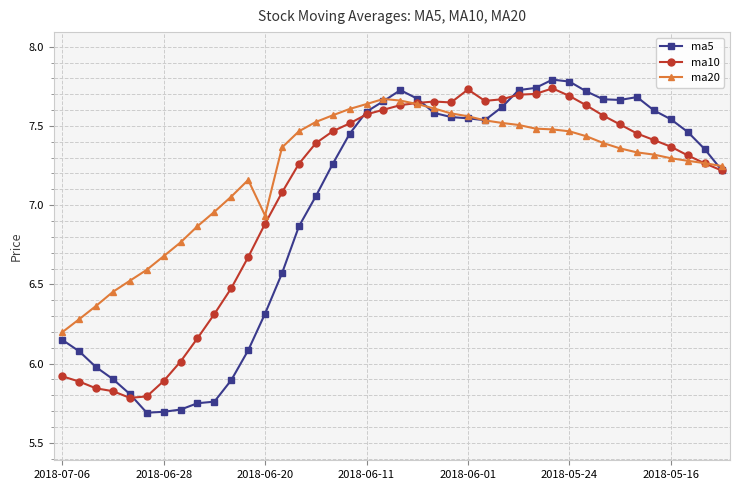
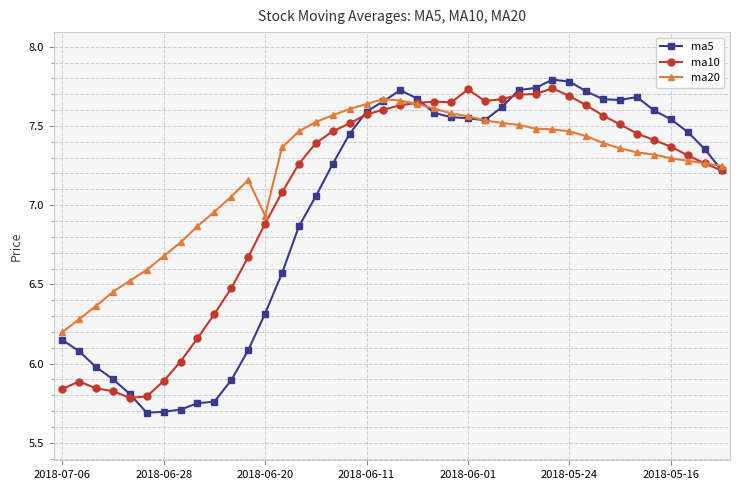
ma10, 2018-07-06: 5.92 -> 5.84
